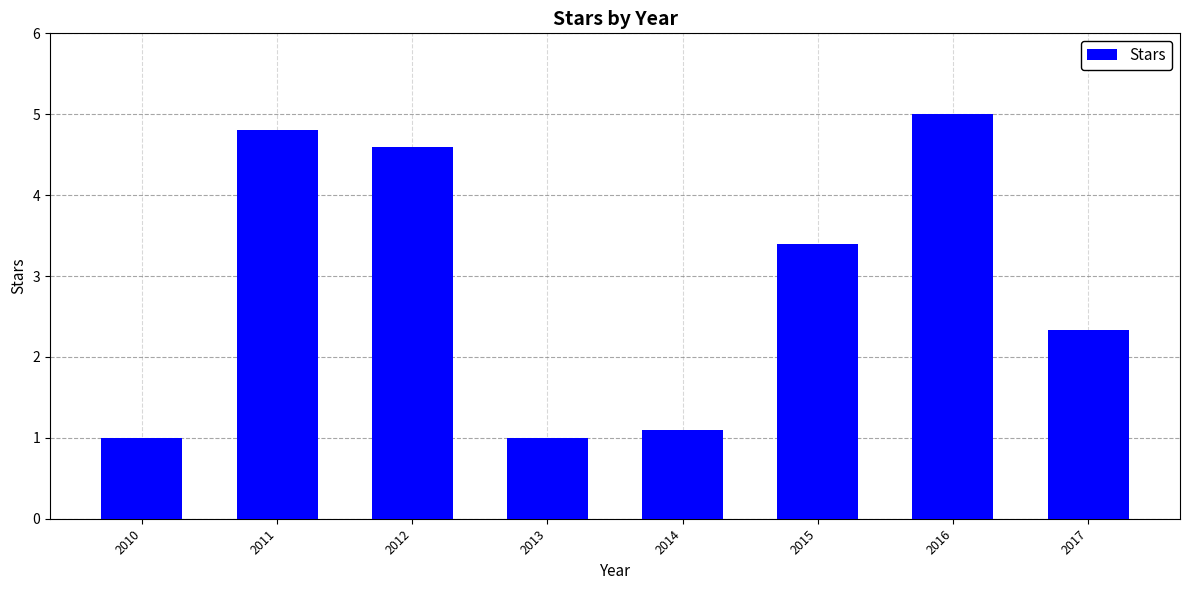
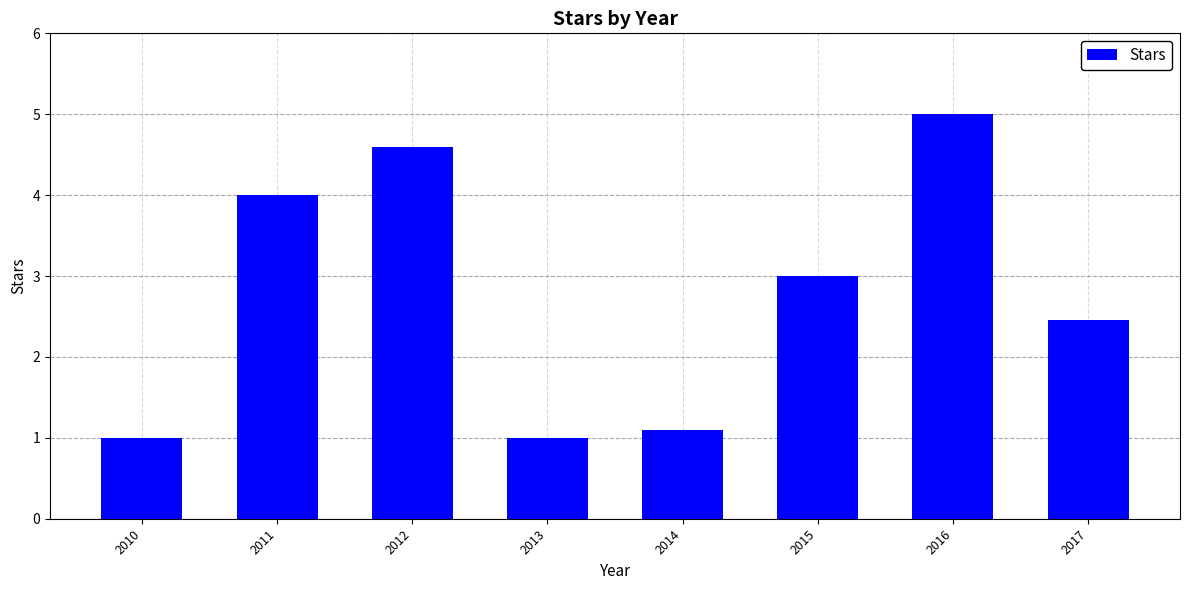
2011: 4.8 -> 4.0
2015: 3.4 -> 3.0
2017: 2.3 -> 2.5
